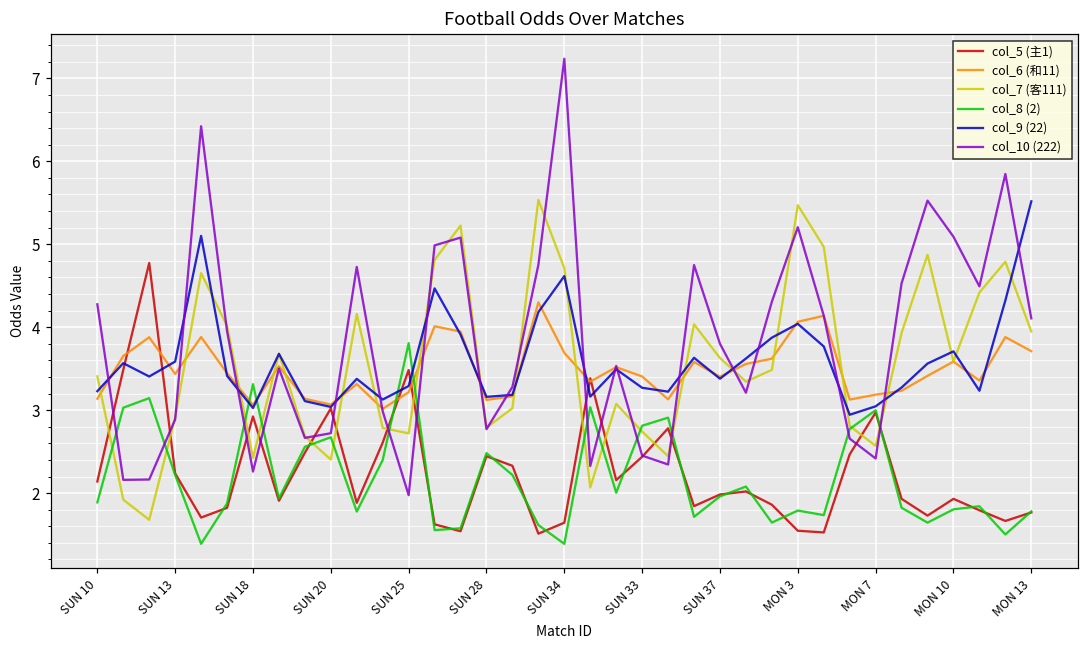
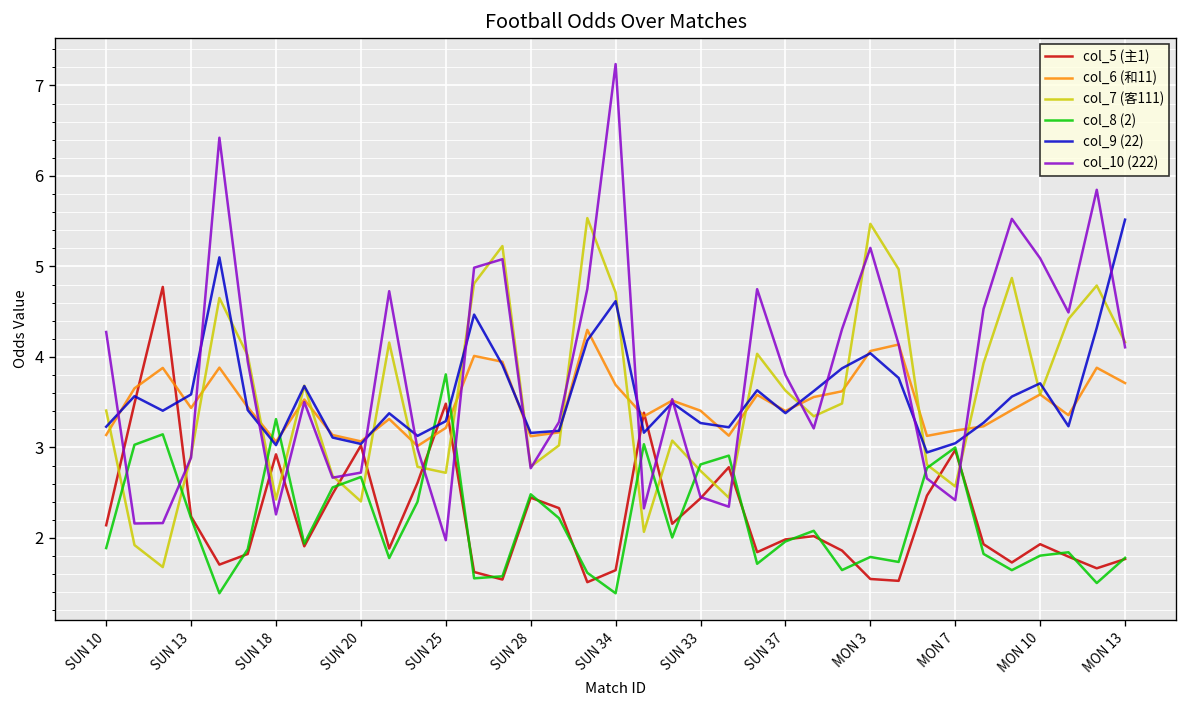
col_7 (客111), MON 13: 3.9 -> 4.2
